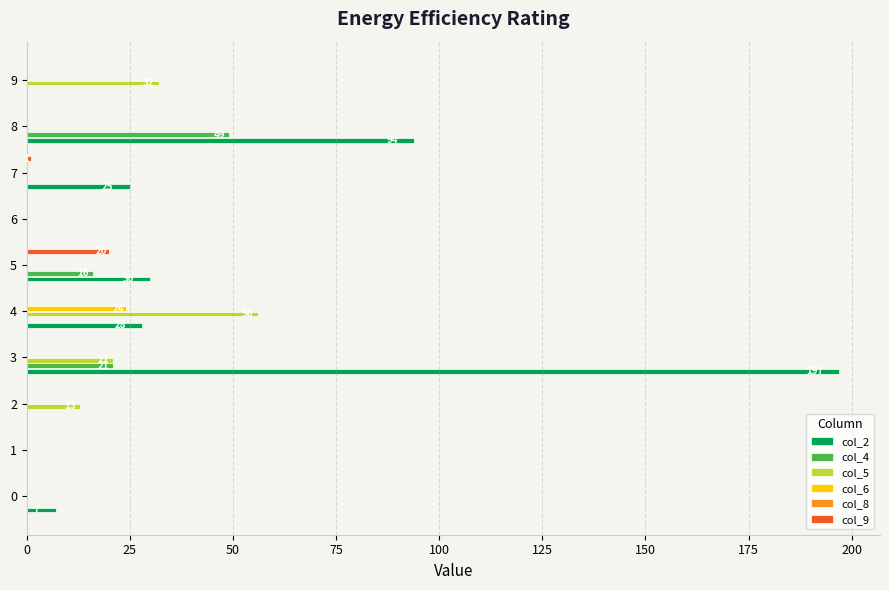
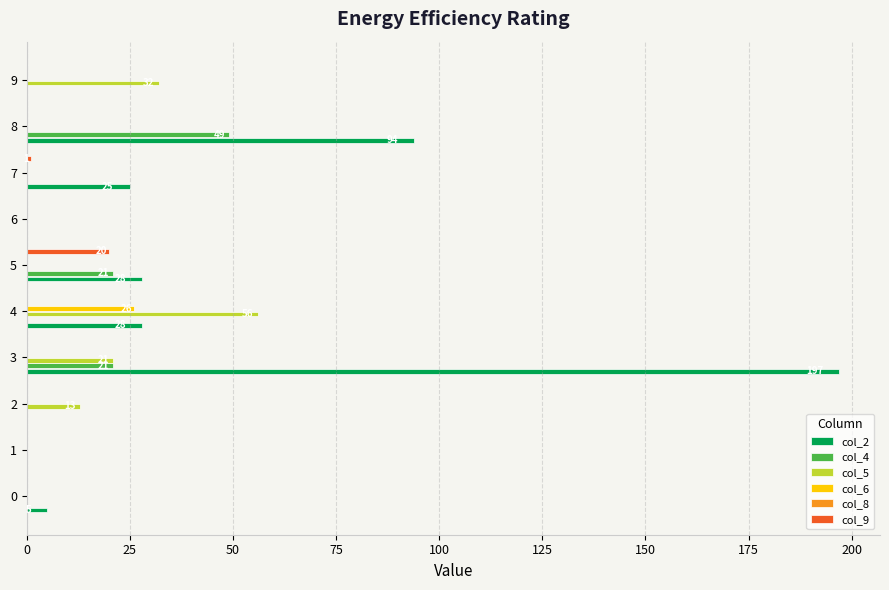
col_4, 5: 16 -> 21
col_2, 5: 30 -> 28
col_6, 4: 24 -> 26
col_2, 0: 7 -> 5
